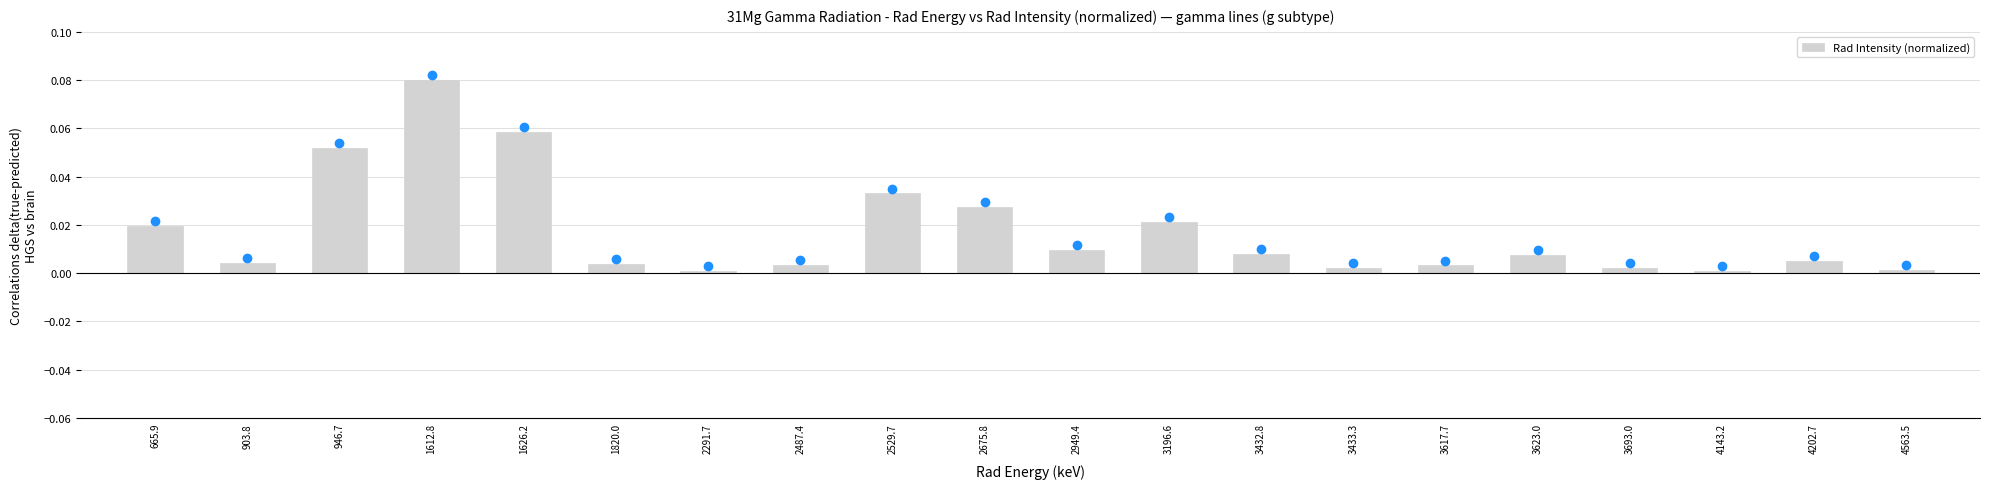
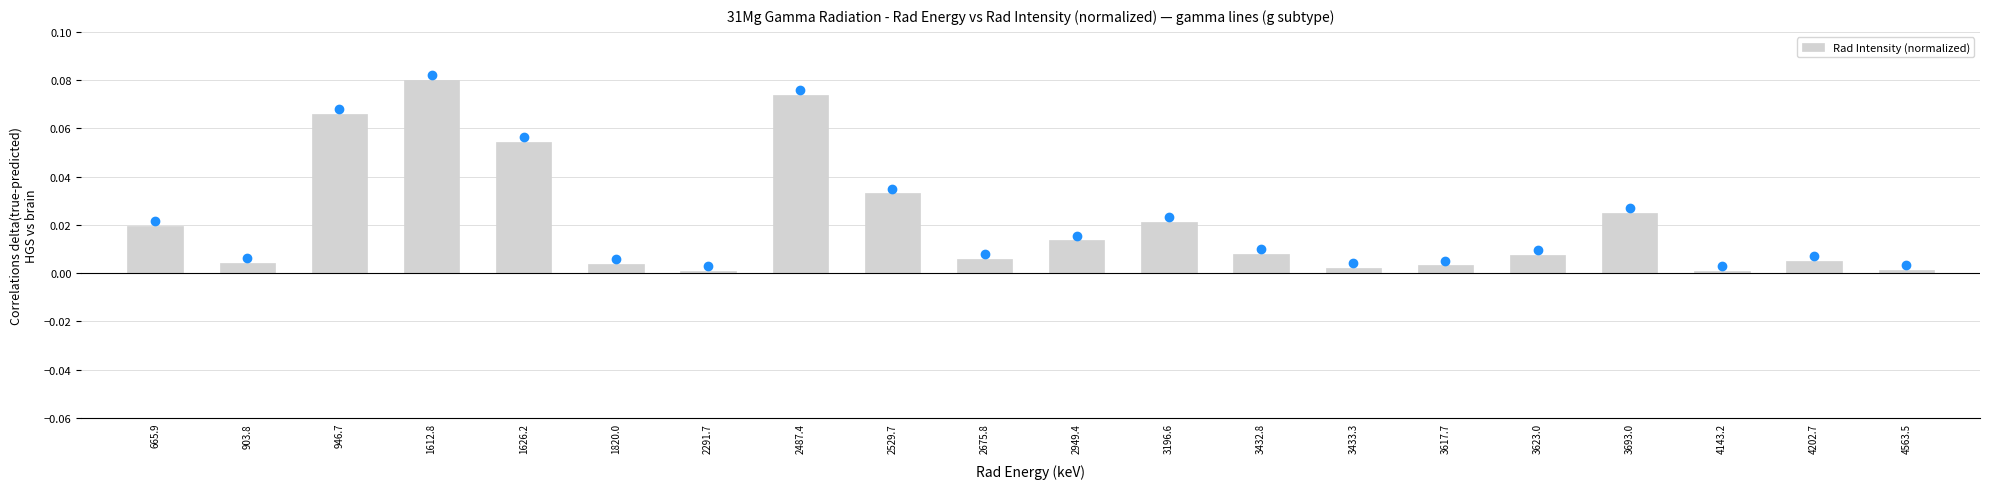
Rad Intensity (normalized), 946.7: 0.052 -> 0.066
Rad Intensity (normalized), 1626.2: 0.058 -> 0.054
Rad Intensity (normalized), 2487.4: 0.003 -> 0.074
Rad Intensity (normalized), 2675.8: 0.027 -> 0.006
Rad Intensity (normalized), 2949.4: 0.010 -> 0.014
Rad Intensity (normalized), 3693.0: 0.002 -> 0.025
